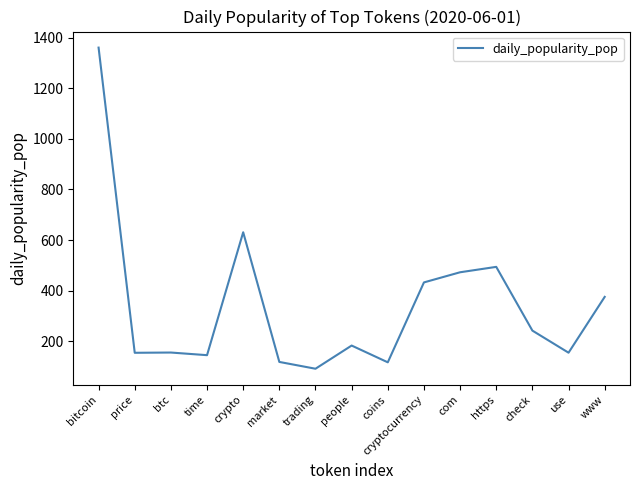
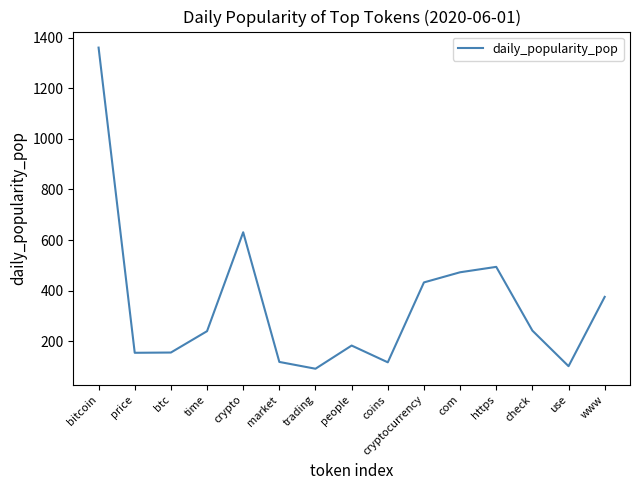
time: 150 -> 240
use: 160 -> 100
